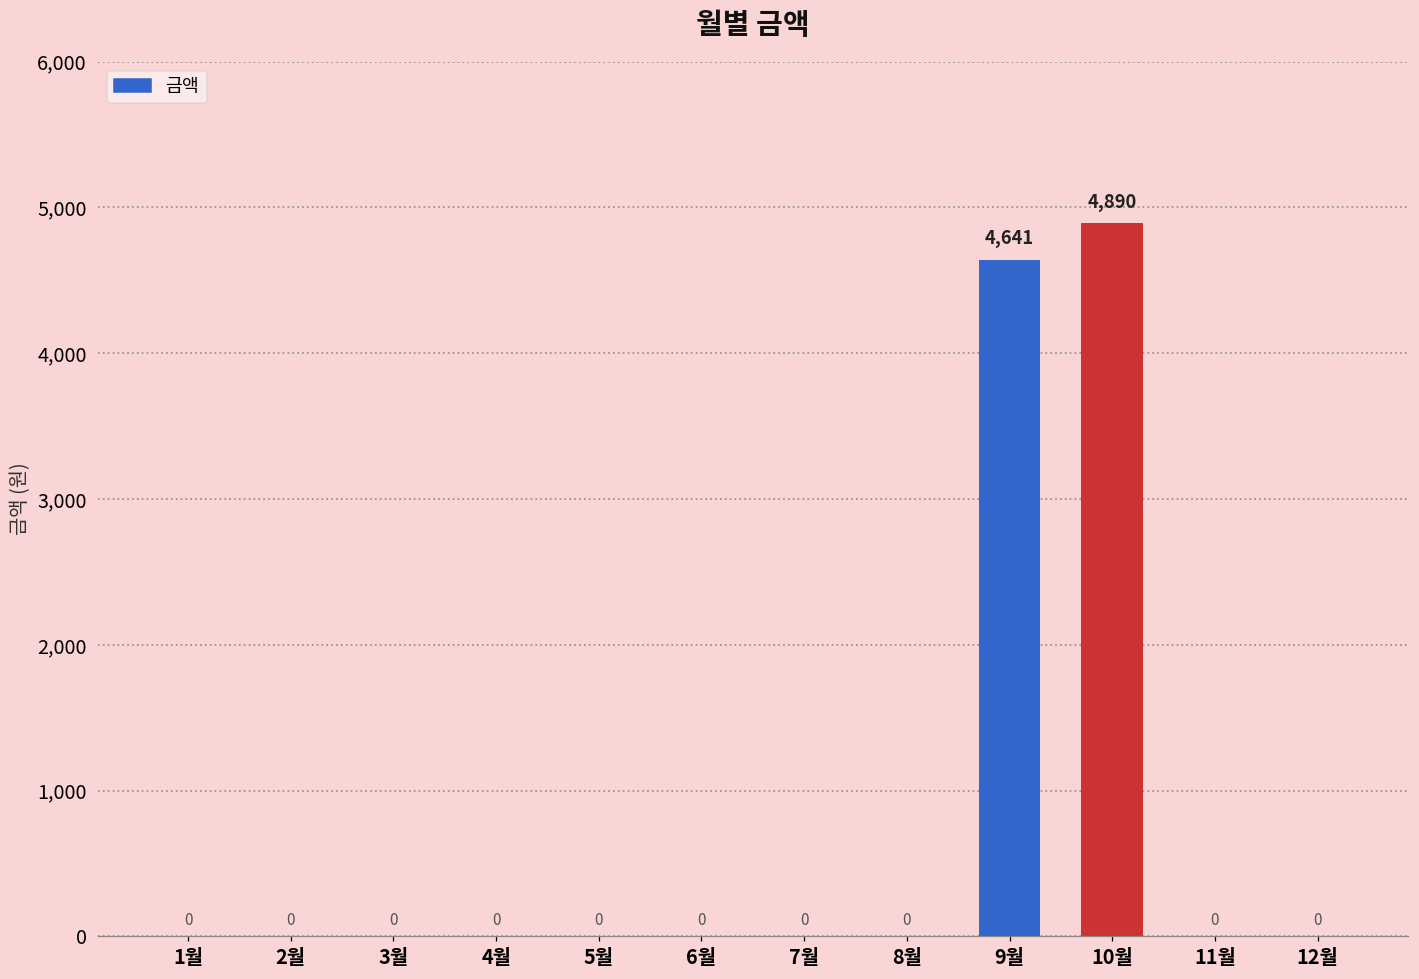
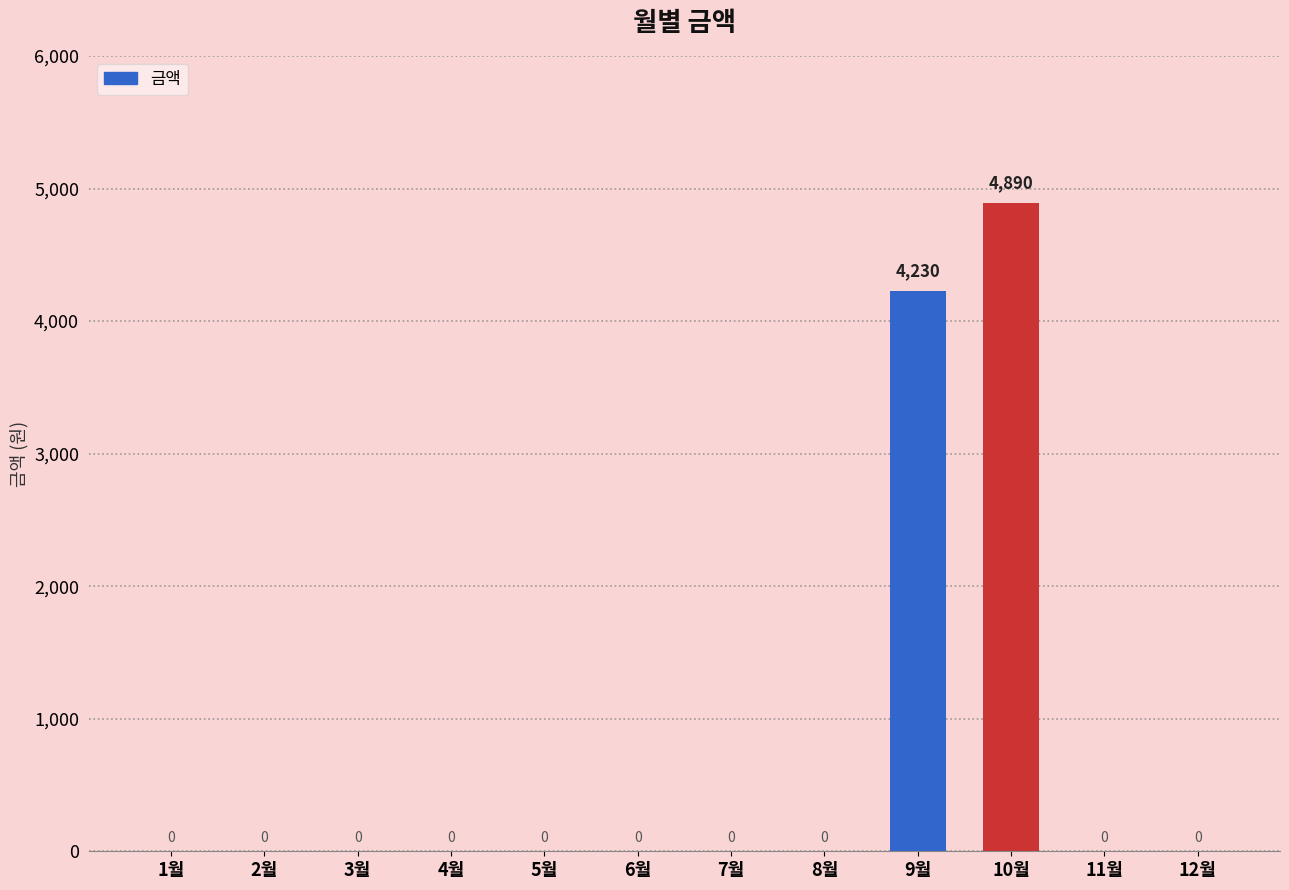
9월: 4,641 -> 4,230
